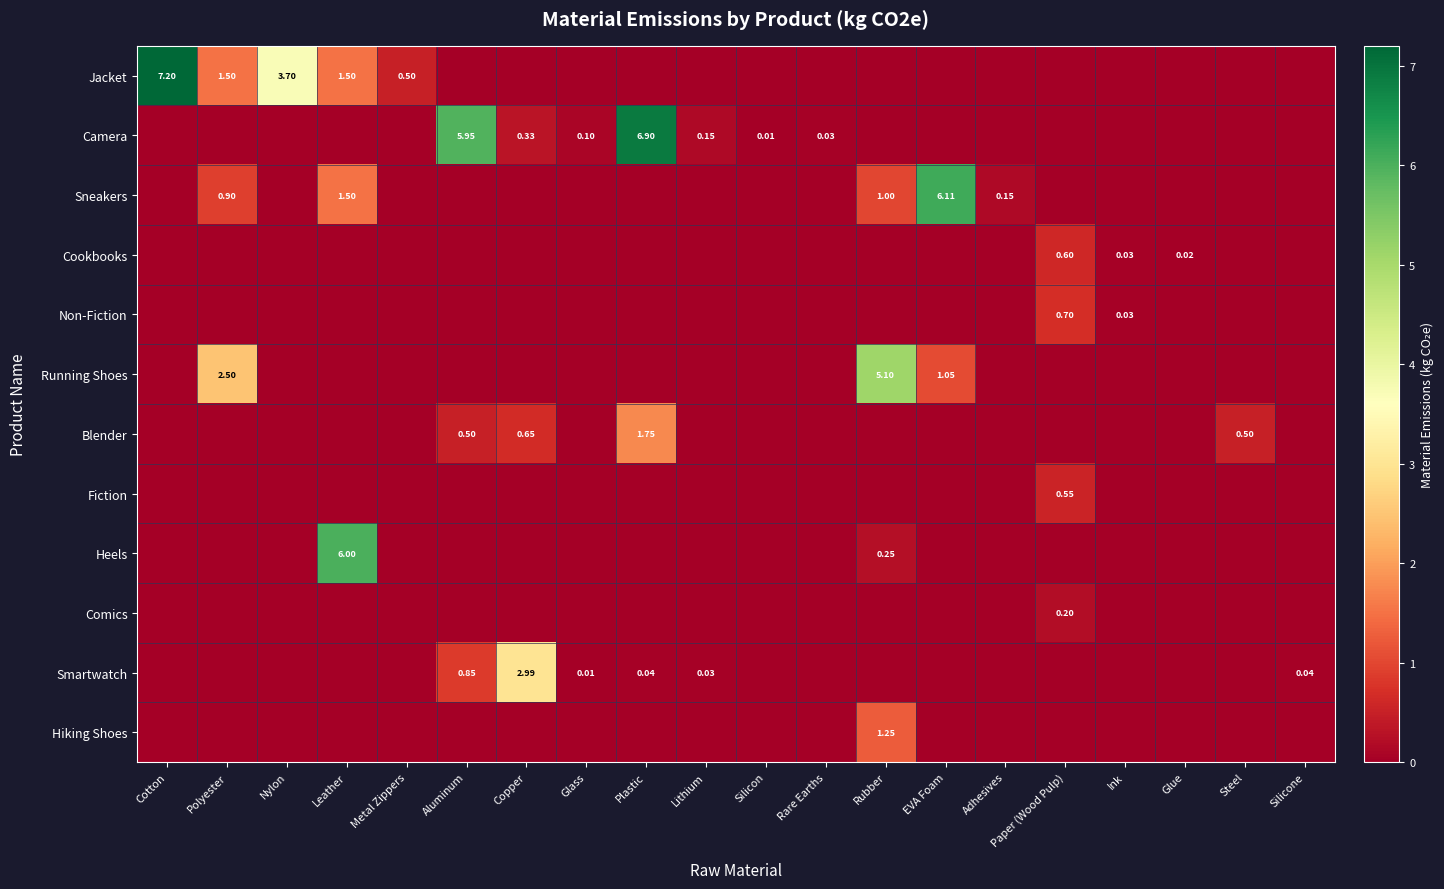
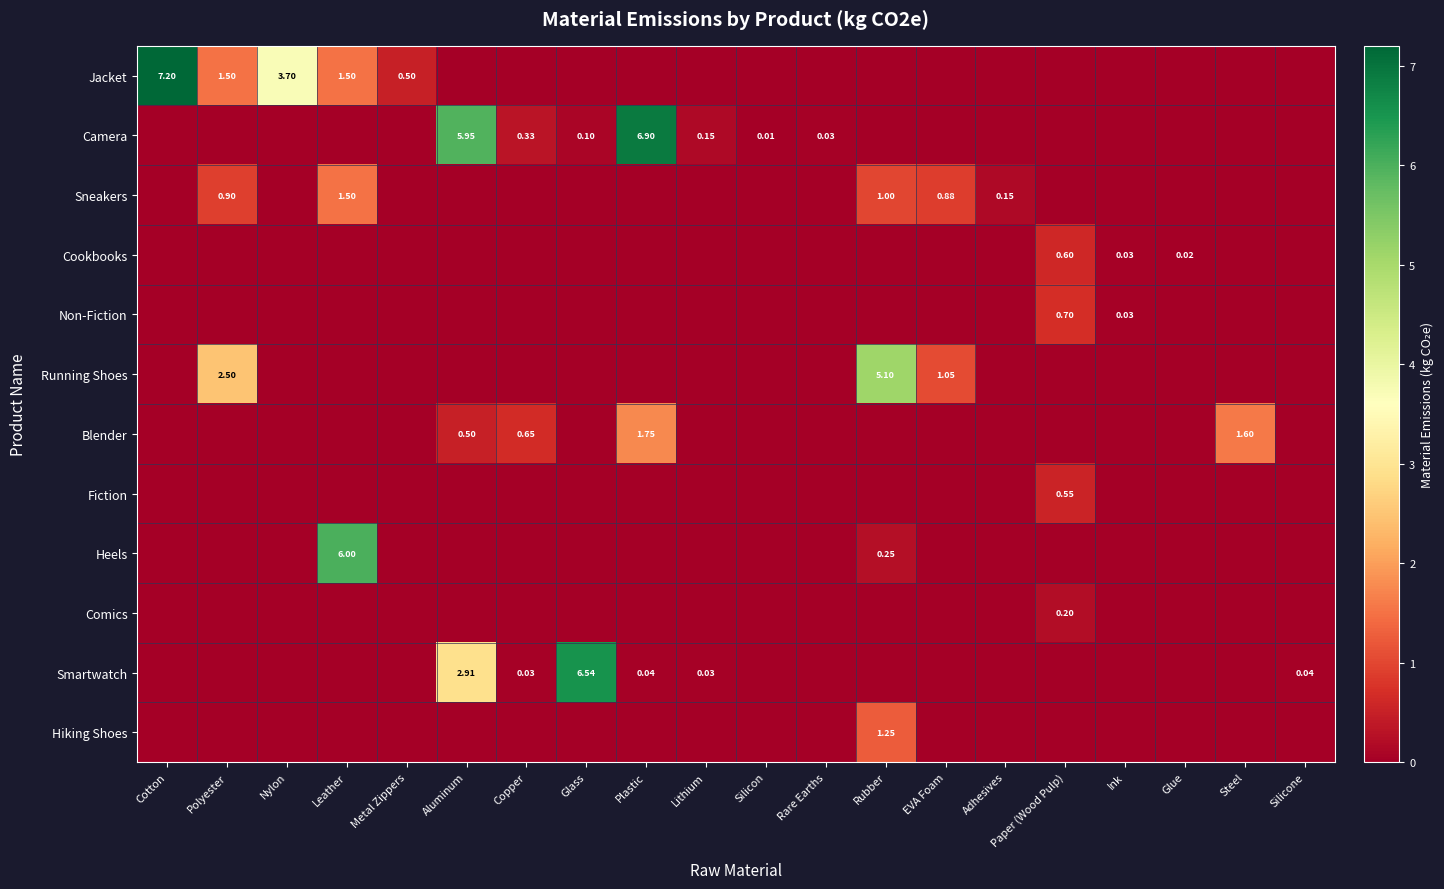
Sneakers, EVA Foam: 6.11 -> 0.88
Blender, Steel: 0.50 -> 1.60
Smartwatch, Aluminum: 0.85 -> 2.91
Smartwatch, Copper: 2.99 -> 0.03
Smartwatch, Glass: 0.01 -> 6.54
